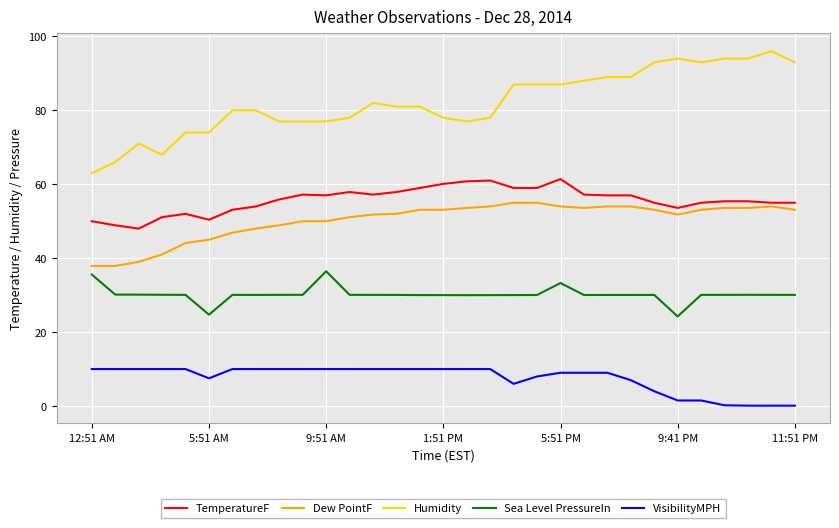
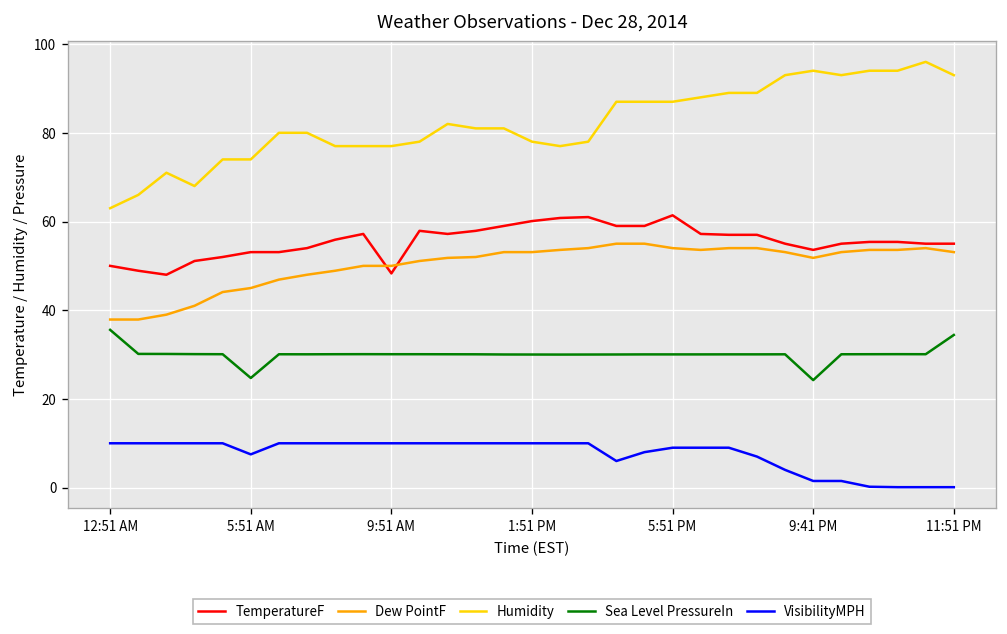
TemperatureF, 5:51 AM: 50 -> 53
TemperatureF, 9:51 AM: 57 -> 48
Sea Level PressureIn, 9:51 AM: 36 -> 30
Sea Level PressureIn, 5:51 PM: 33 -> 30
Sea Level PressureIn, 11:51 PM: 30 -> 34
